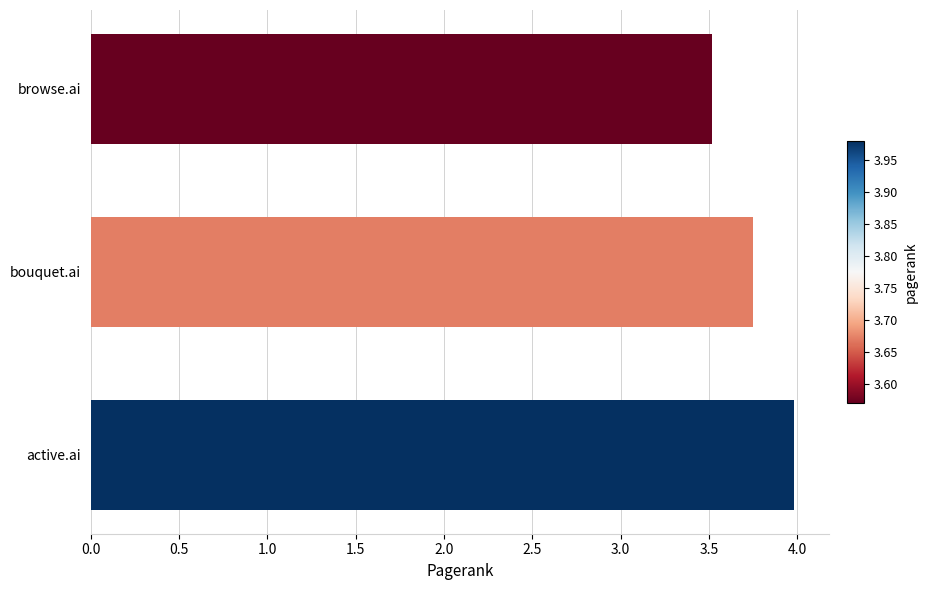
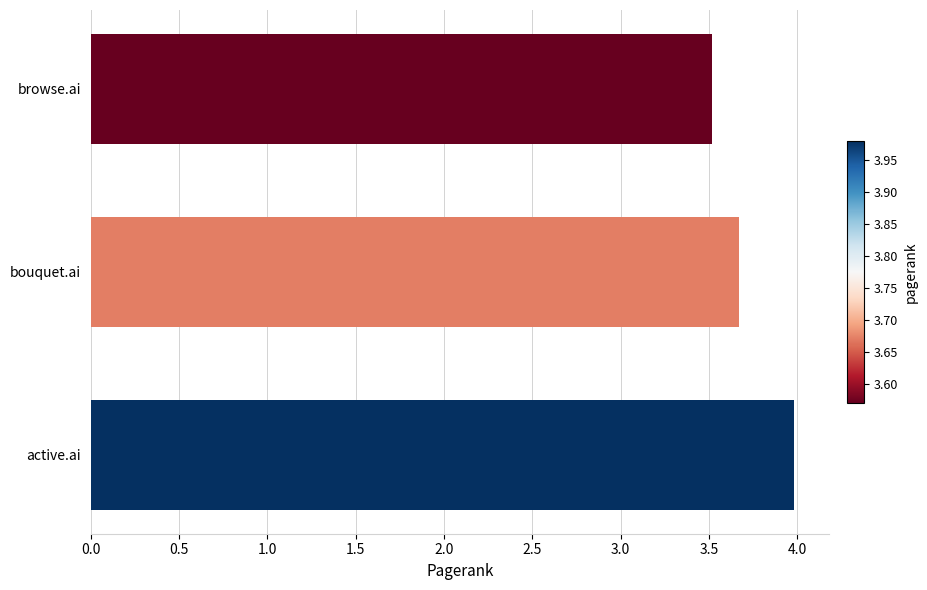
bouquet.ai: 3.75 -> 3.67
